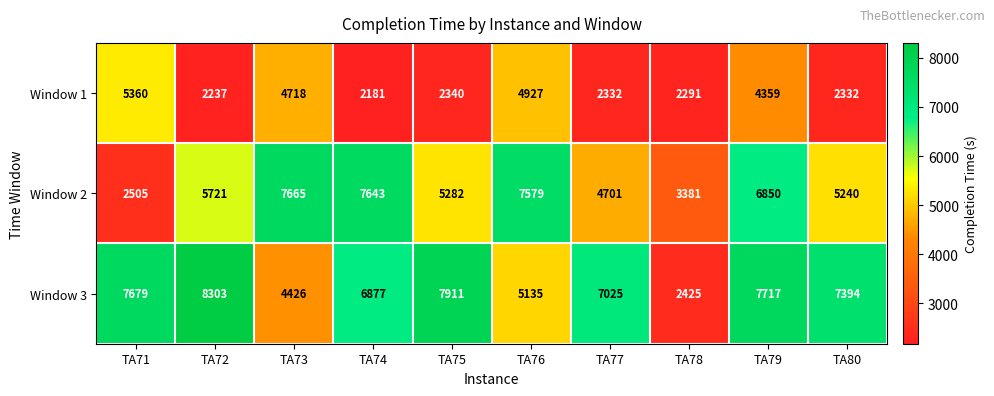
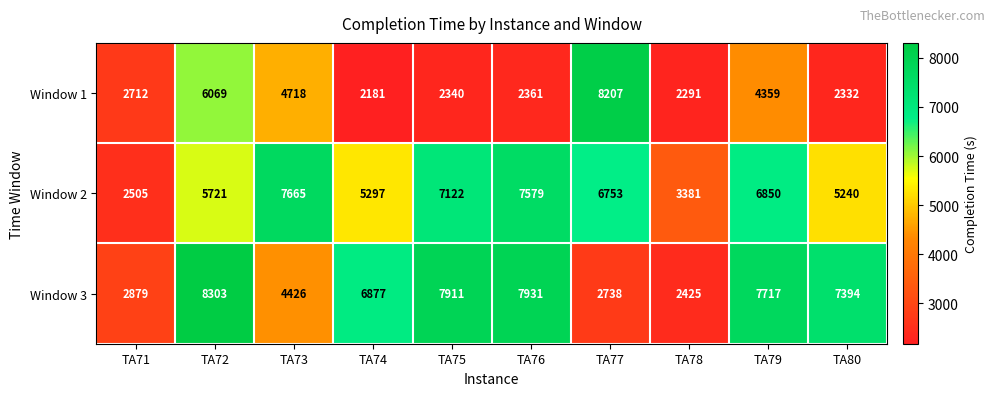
Window 1, TA71: 5360 -> 2712
Window 1, TA72: 2237 -> 6069
Window 1, TA76: 4927 -> 2361
Window 1, TA77: 2332 -> 8207
Window 2, TA74: 7643 -> 5297
Window 2, TA75: 5282 -> 7122
Window 2, TA77: 4701 -> 6753
Window 3, TA71: 7679 -> 2879
Window 3, TA76: 5135 -> 7931
Window 3, TA77: 7025 -> 2738
